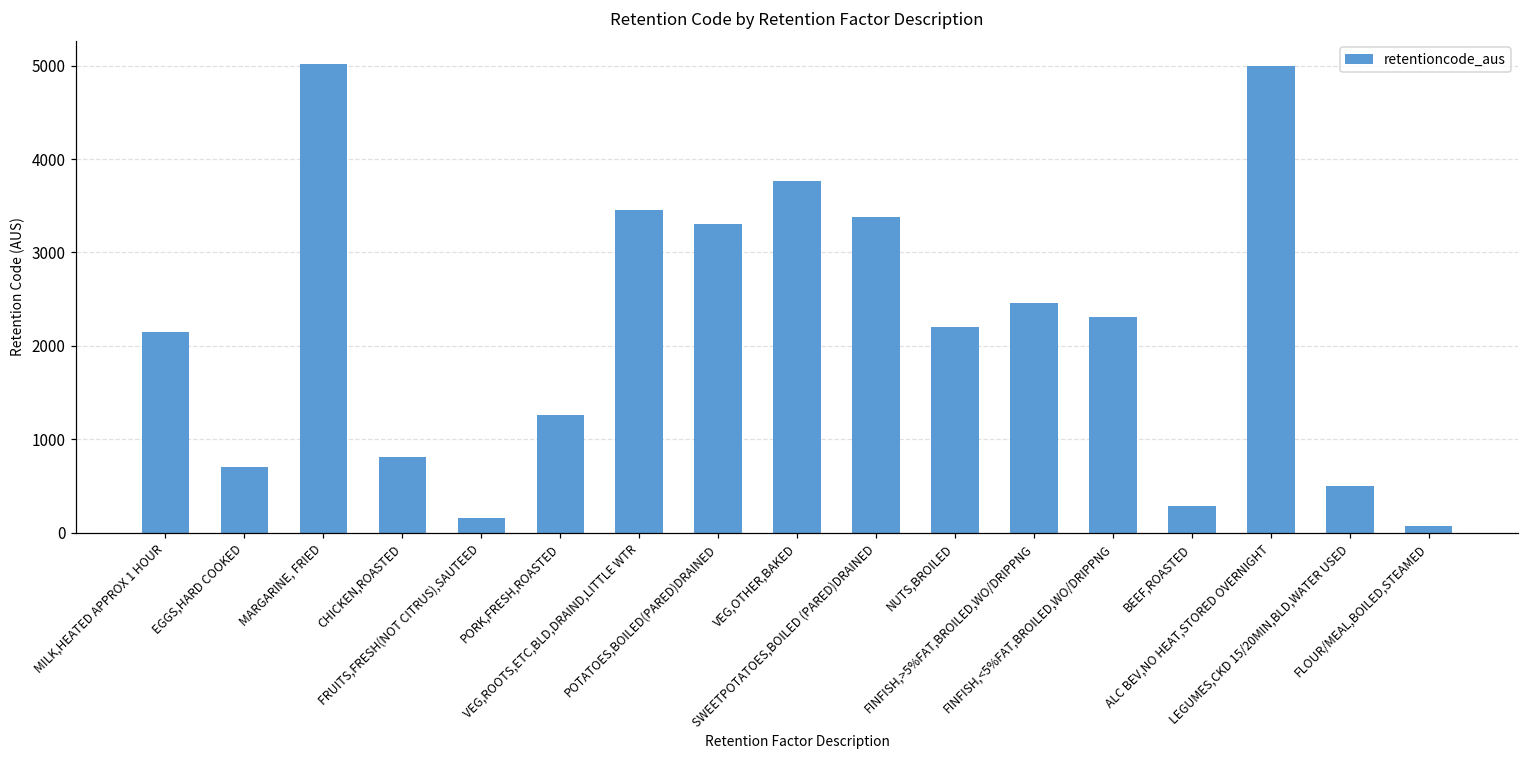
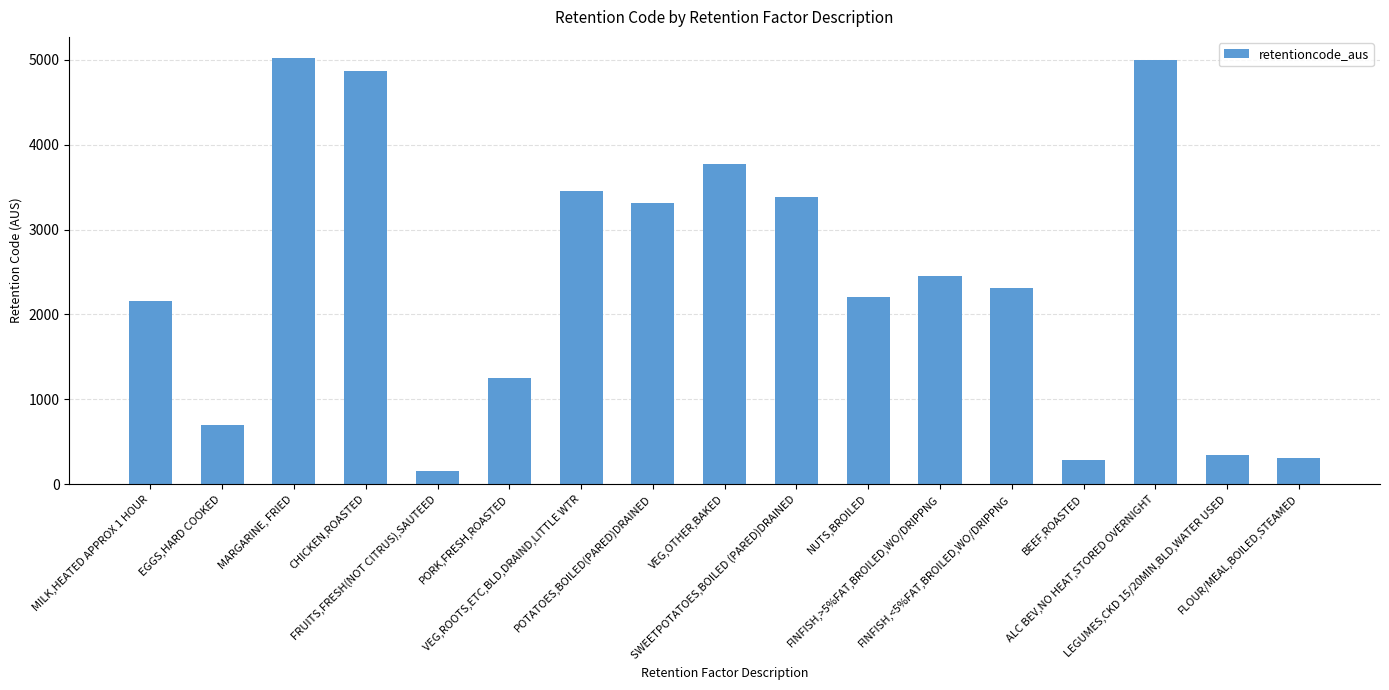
CHICKEN,ROASTED: 800 -> 4900
LEGUMES,CKD 15/20MIN,BLD,WATER USED: 500 -> 300
FLOUR/MEAL,BOILED,STEAMED: 100 -> 300
